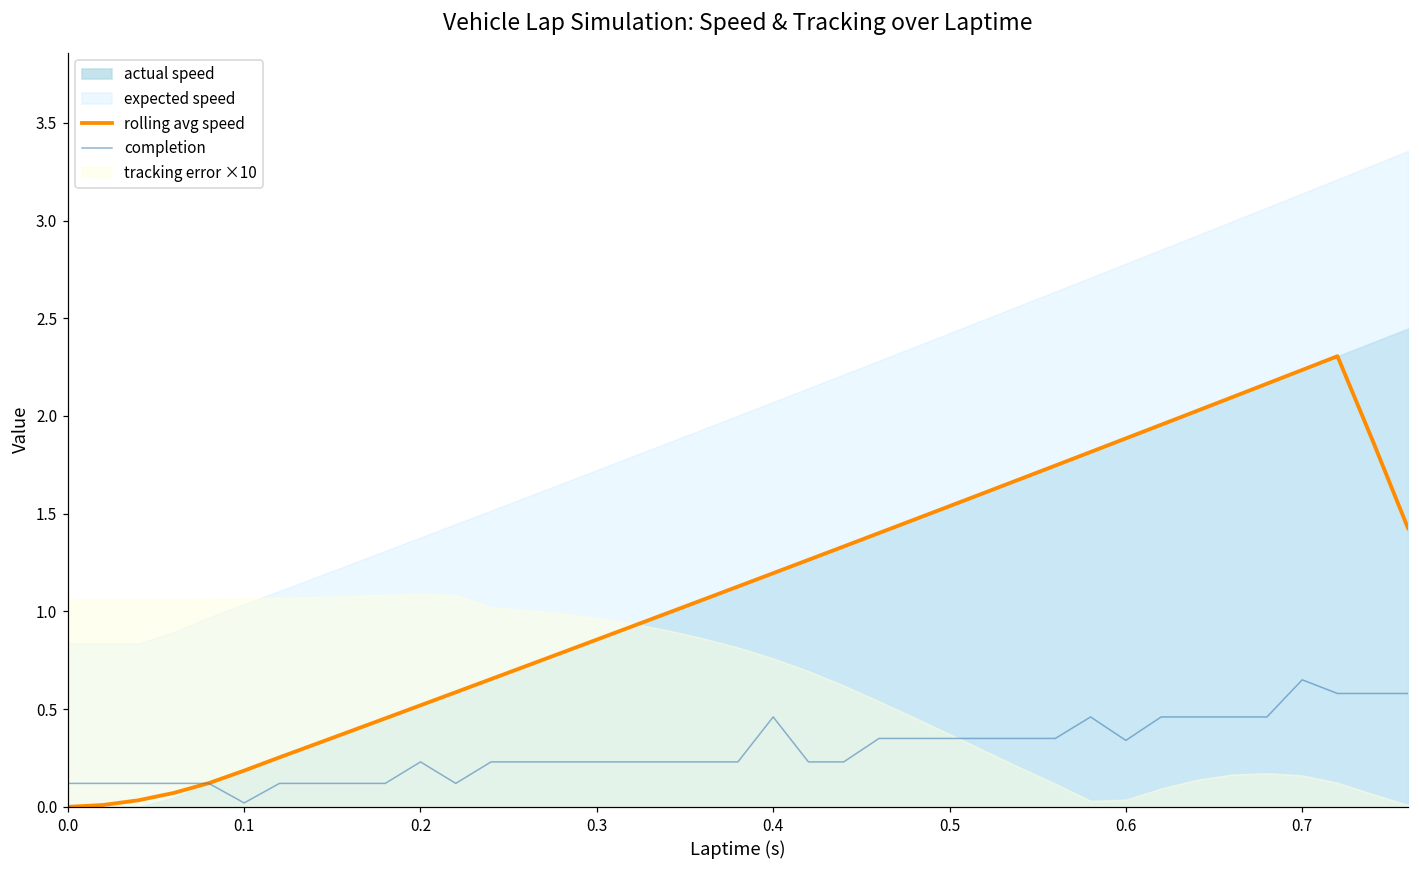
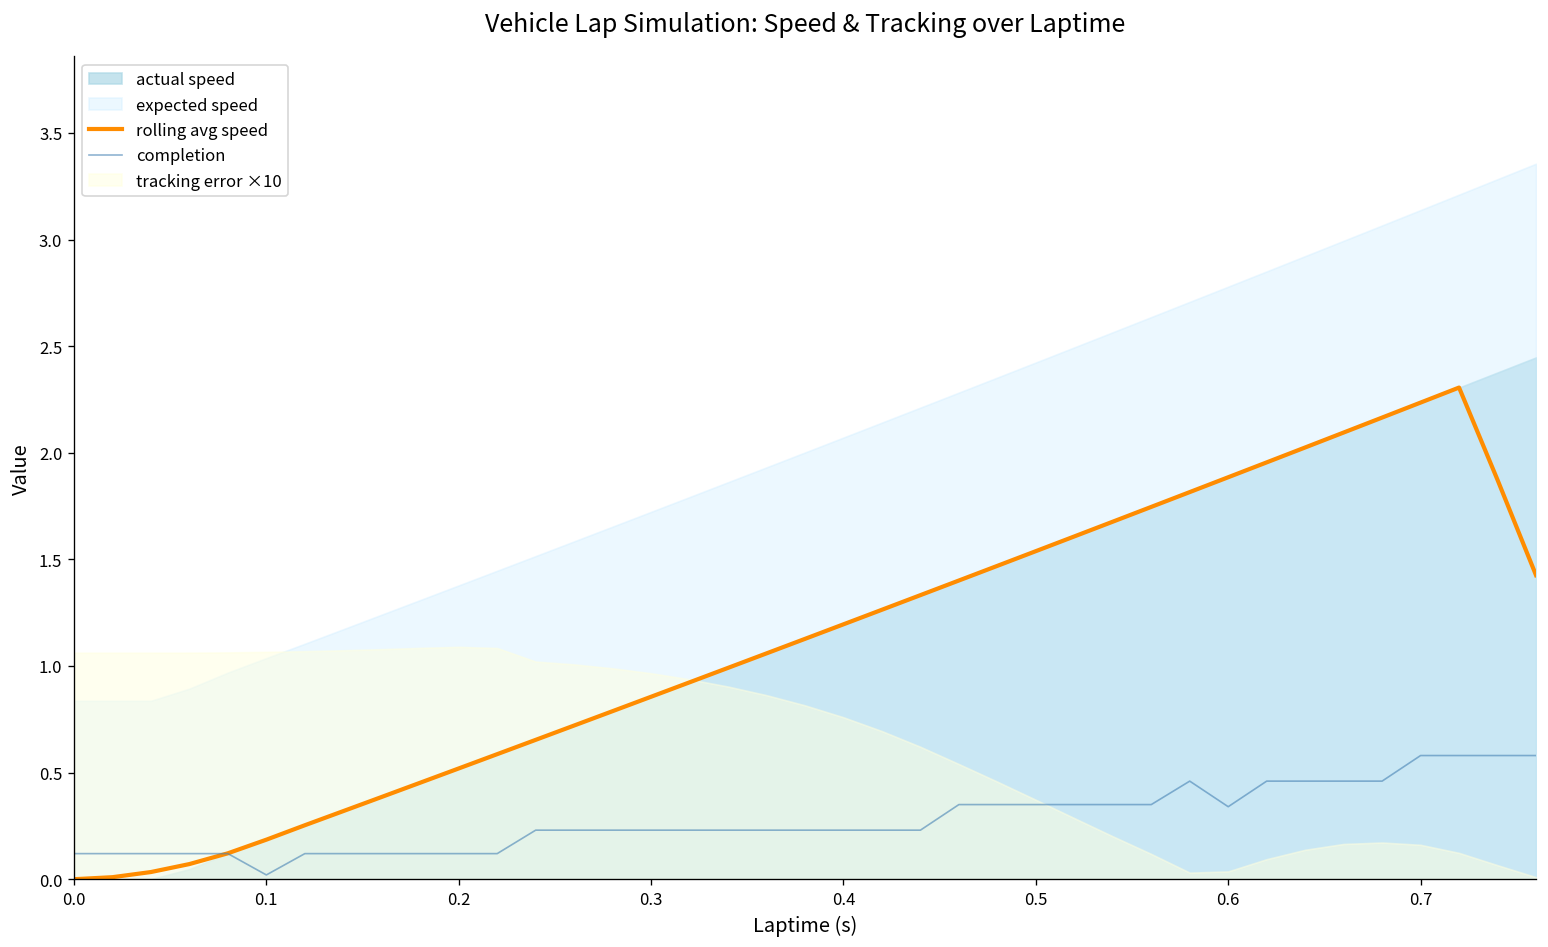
completion, 0.2: 0.23 -> 0.12
completion, 0.4: 0.46 -> 0.23
completion, 0.7: 0.65 -> 0.58
